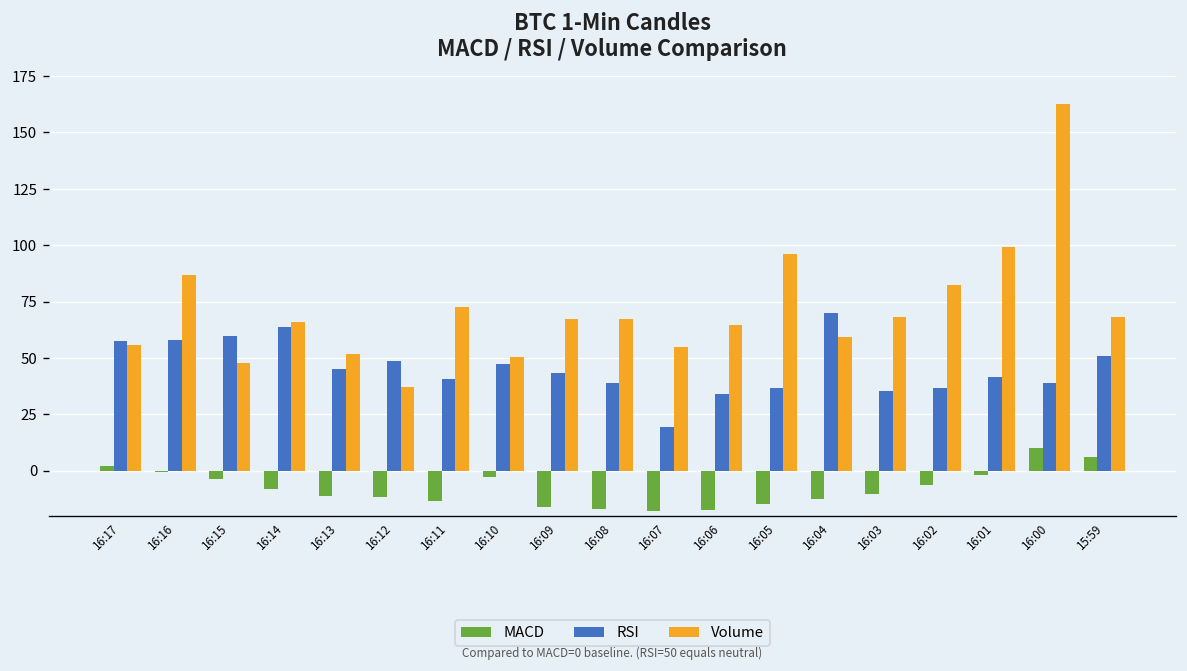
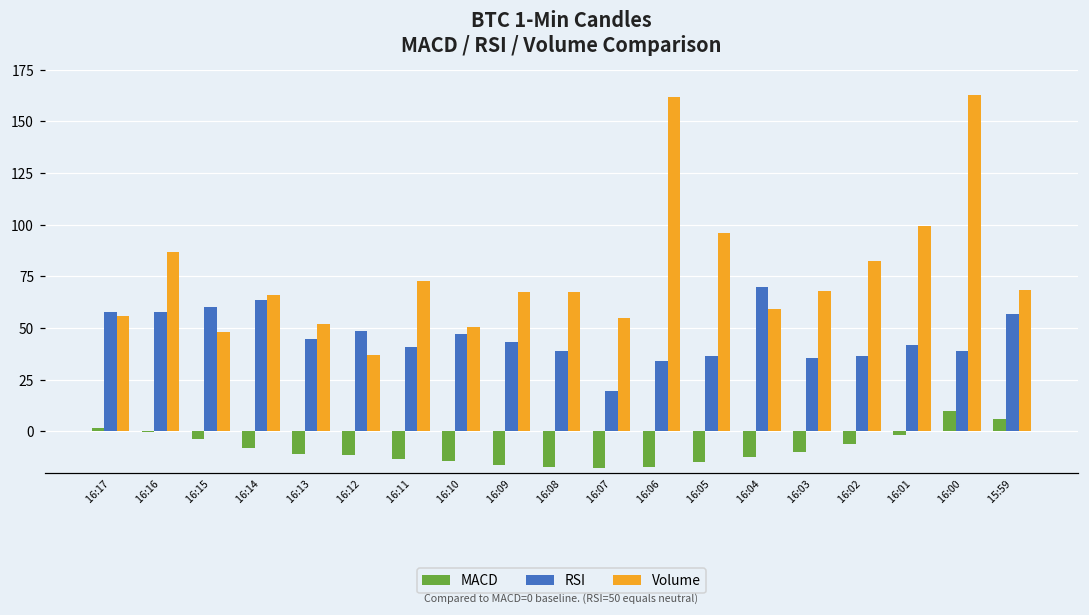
MACD, 16:10: -3 -> -15
Volume, 16:06: 65 -> 162
RSI, 15:59: 51 -> 57
